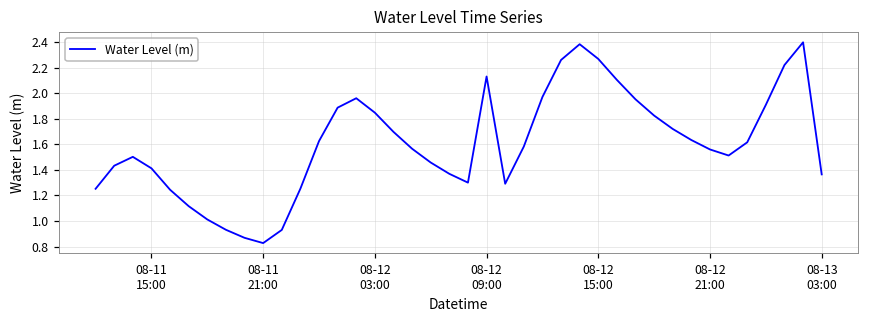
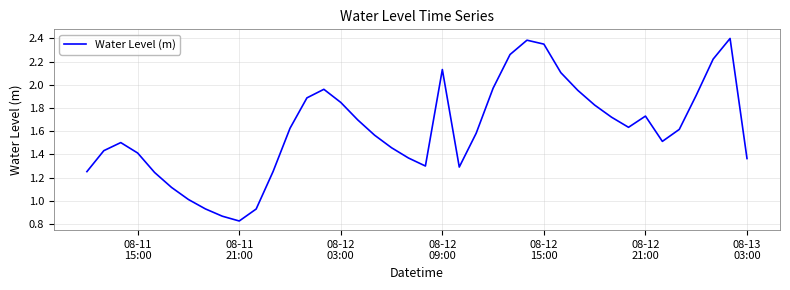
08-12 15:00: 2.27 -> 2.35
08-12 21:00: 1.56 -> 1.73
